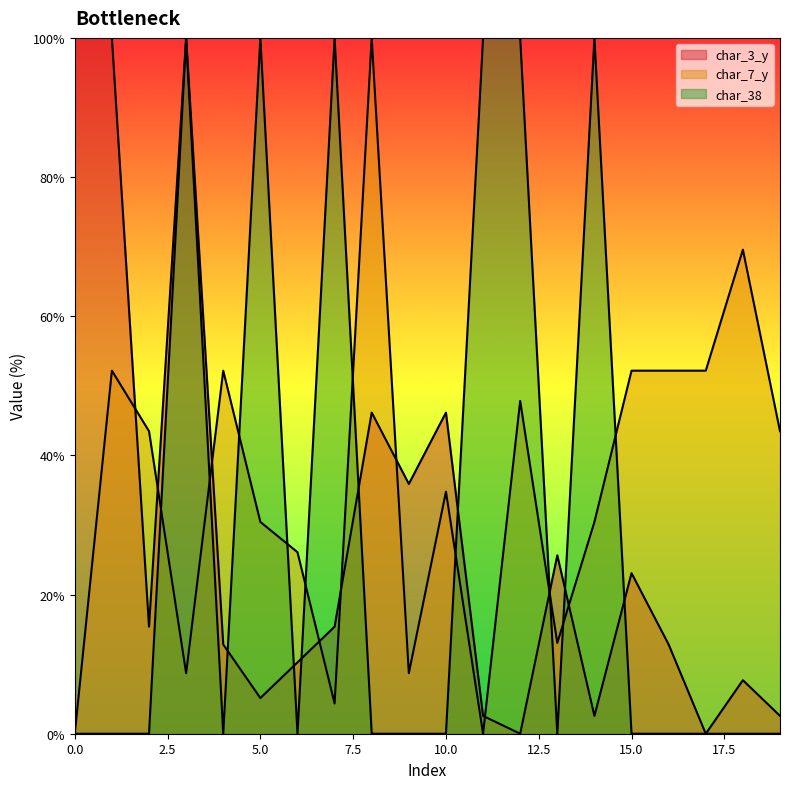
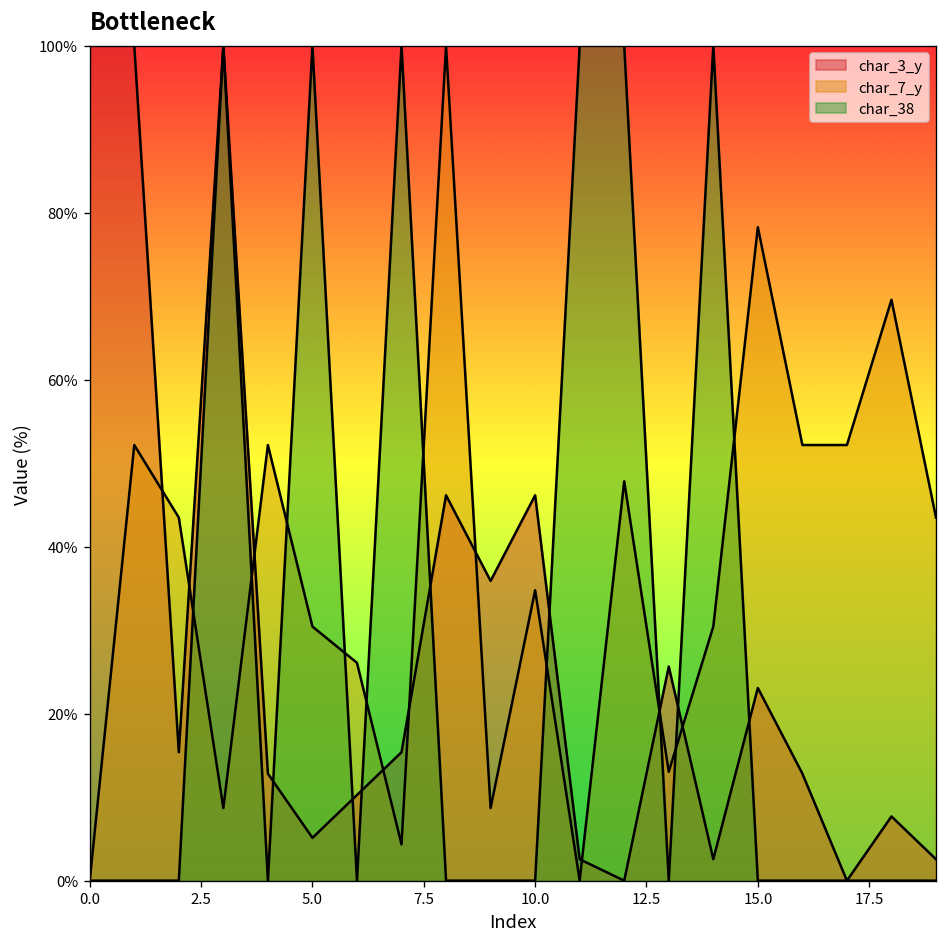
char_7_y, 15.0: 52% -> 78%
